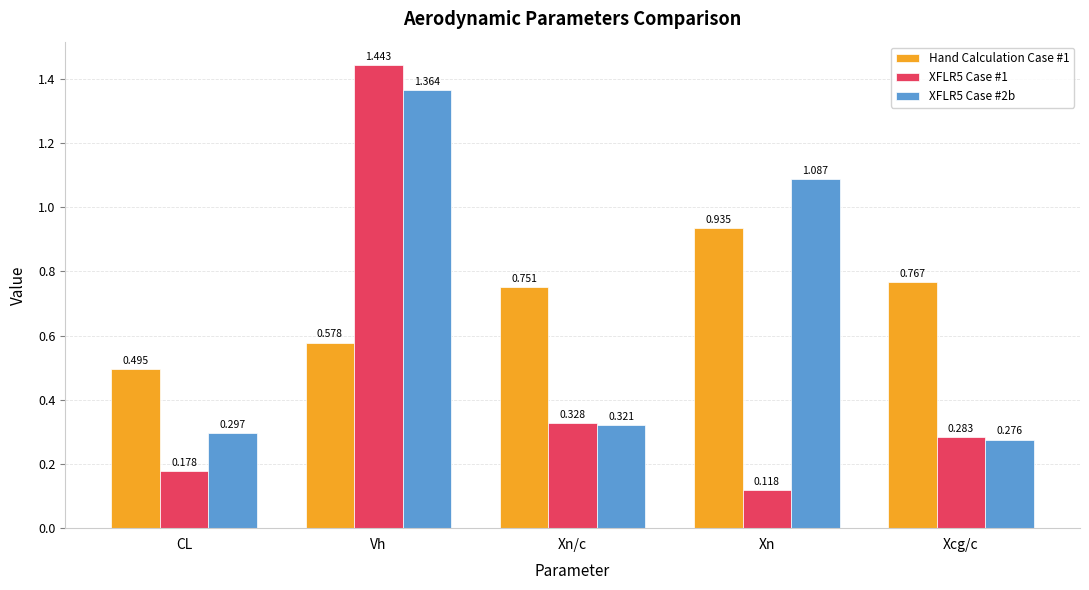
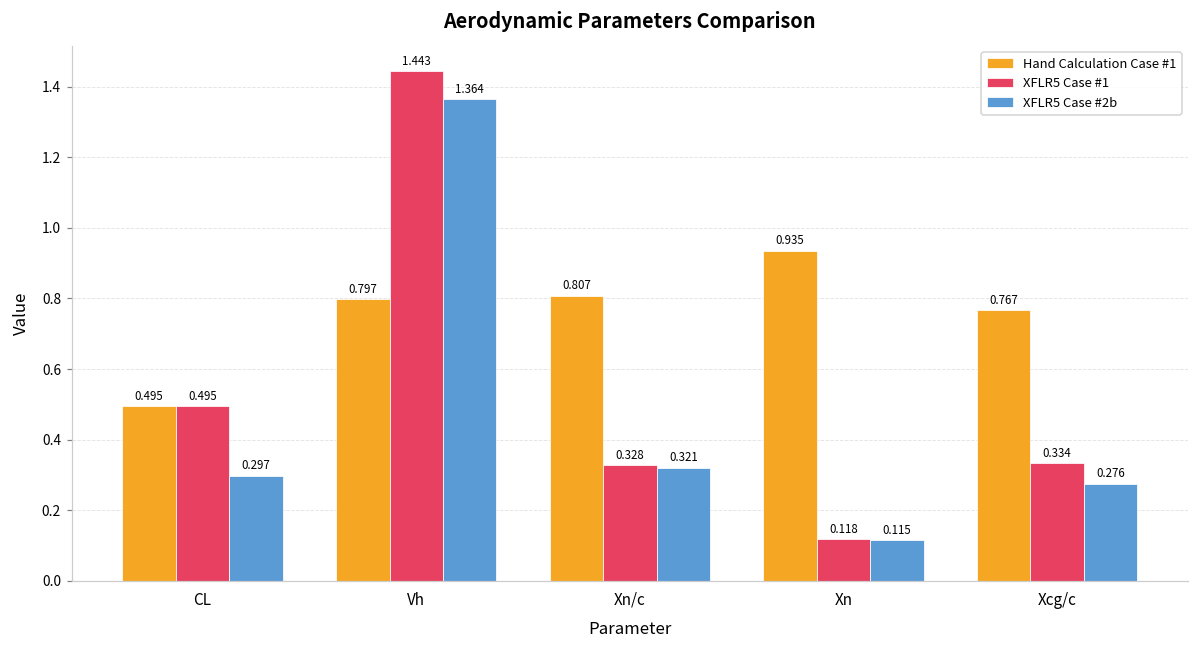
XFLR5 Case #1, CL: 0.178 -> 0.495
Hand Calculation Case #1, Vh: 0.578 -> 0.797
Hand Calculation Case #1, Xn/c: 0.751 -> 0.807
XFLR5 Case #2b, Xn: 1.087 -> 0.115
XFLR5 Case #1, Xcg/c: 0.283 -> 0.334
